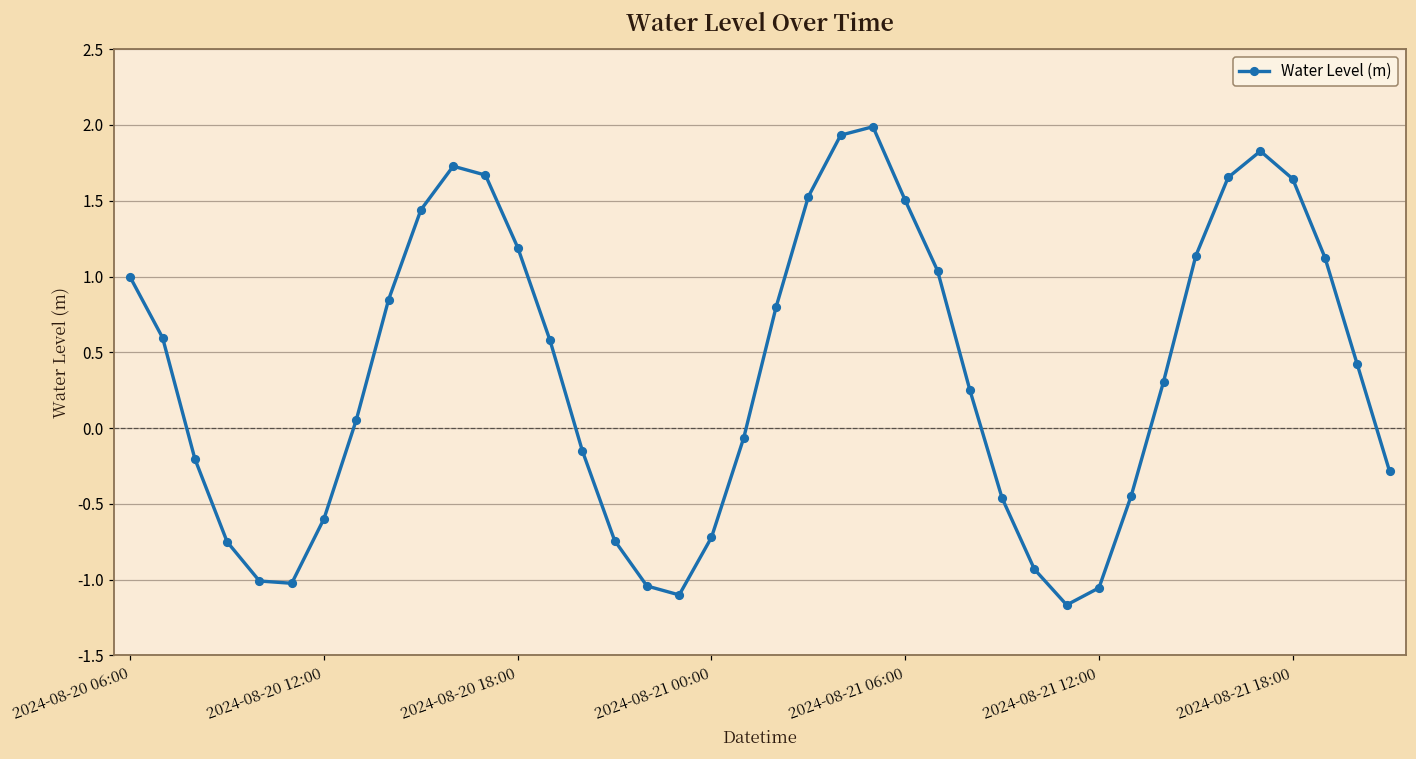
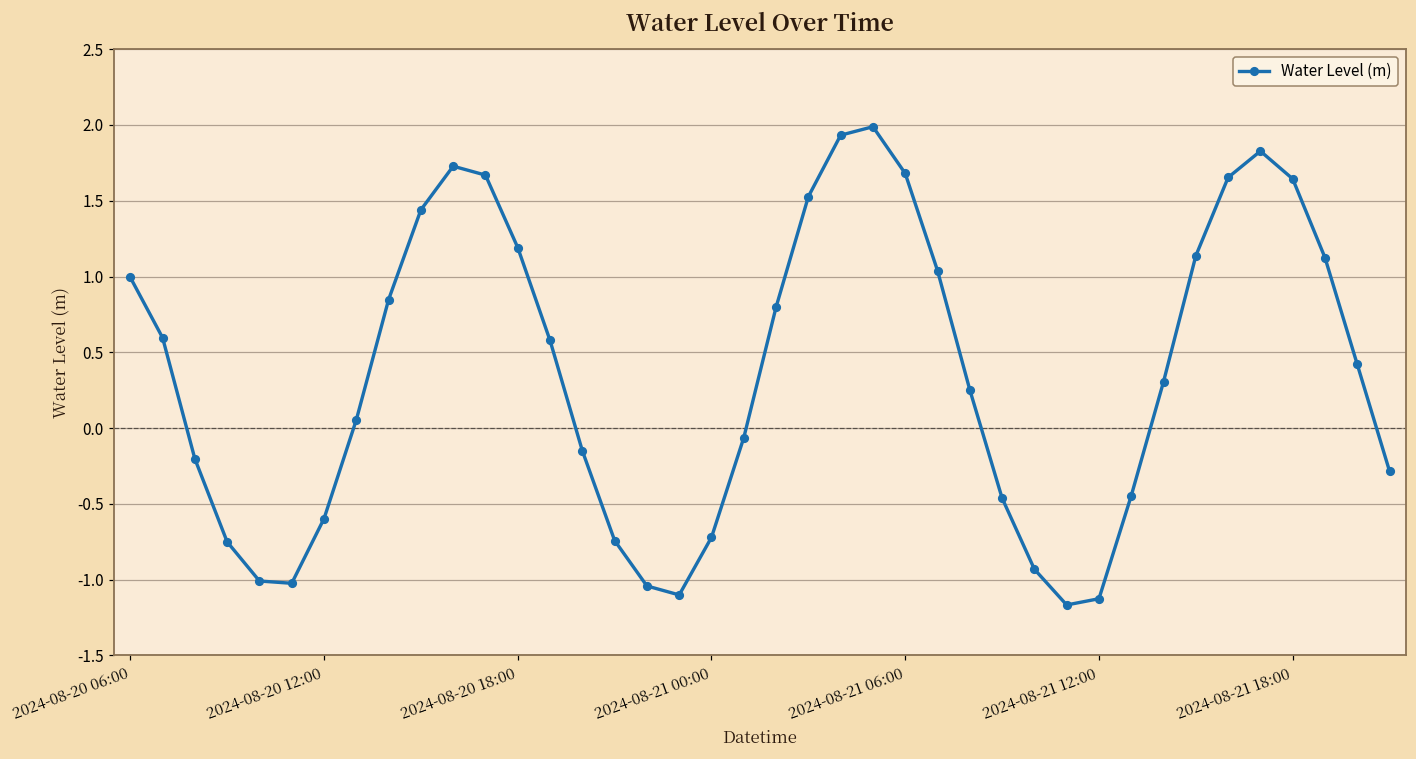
2024-08-21 06:00: 1.50 -> 1.68
2024-08-21 12:00: -1.05 -> -1.13
